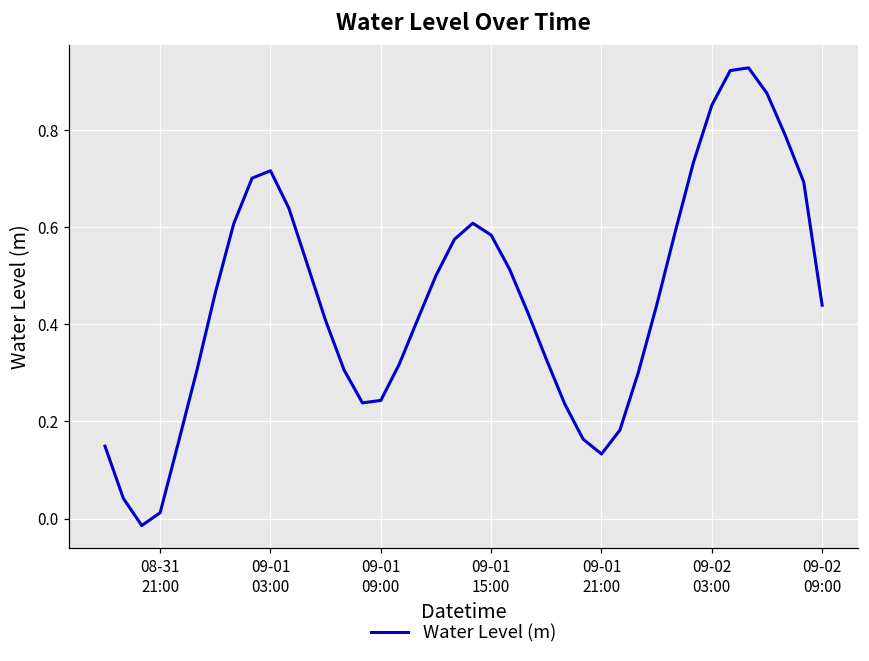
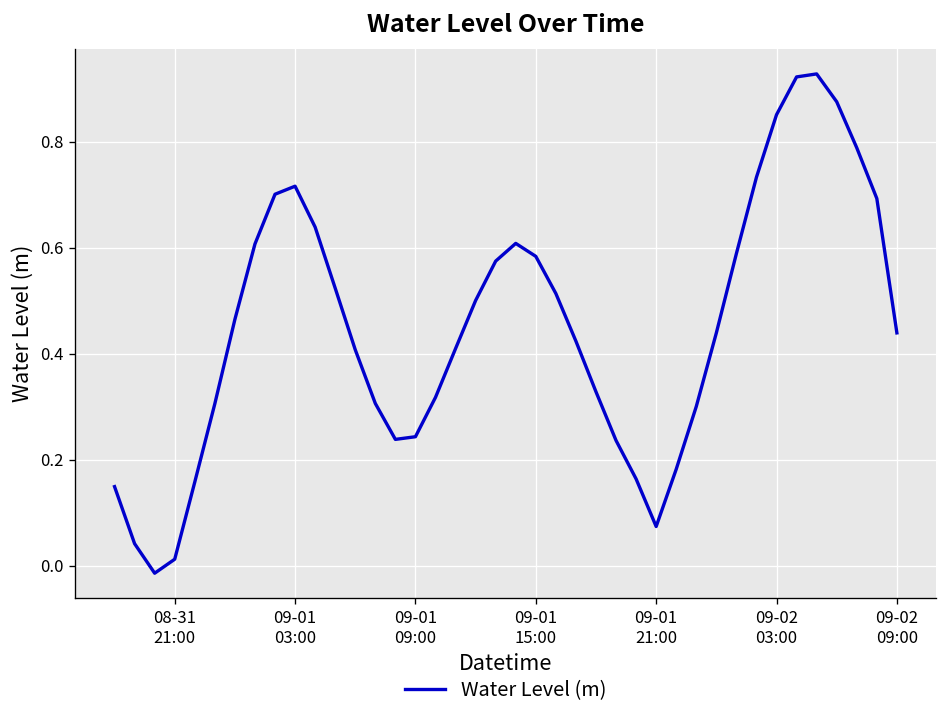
09-01 21:00: 0.13 -> 0.07
